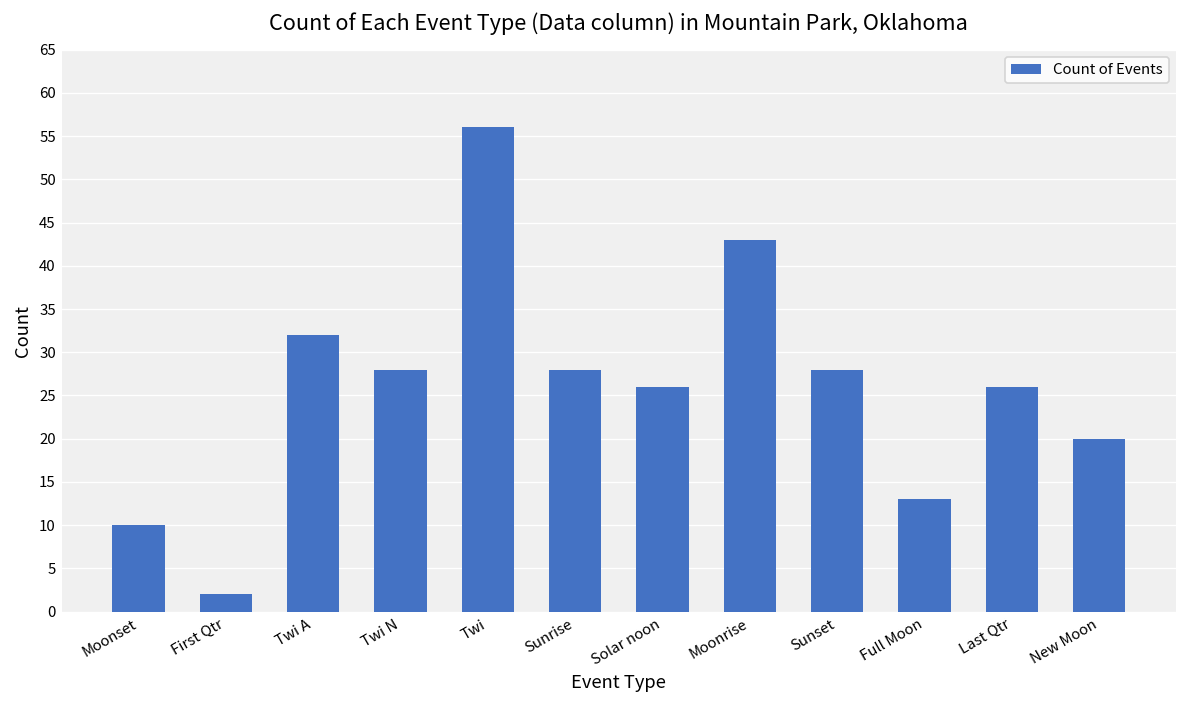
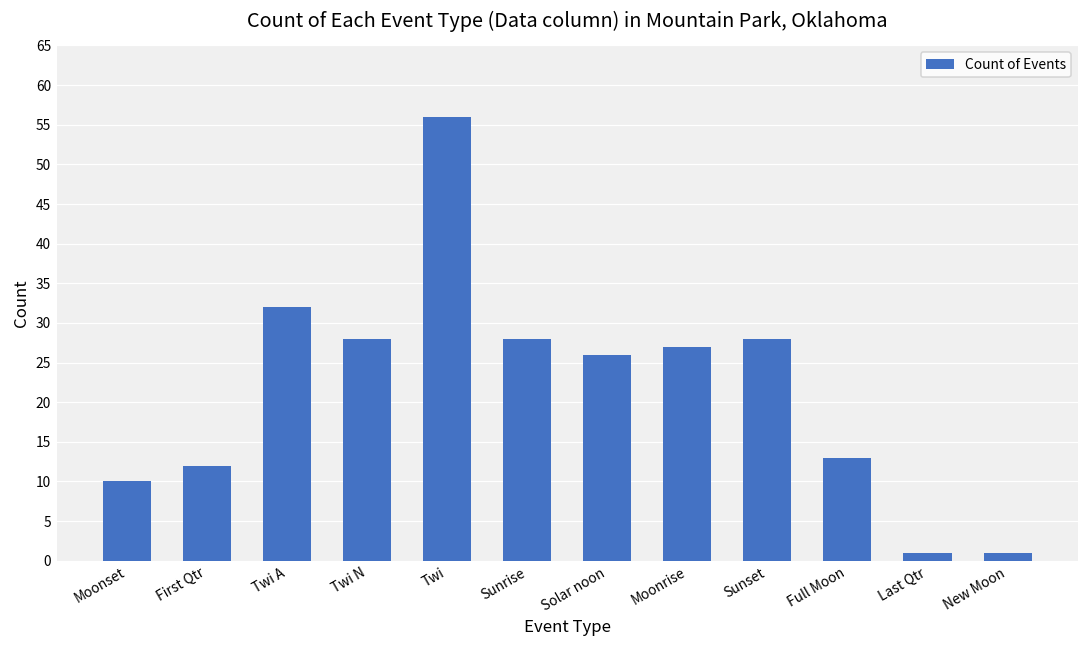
First Qtr: 2 -> 12
Moonrise: 43 -> 27
Last Qtr: 26 -> 1
New Moon: 20 -> 1
